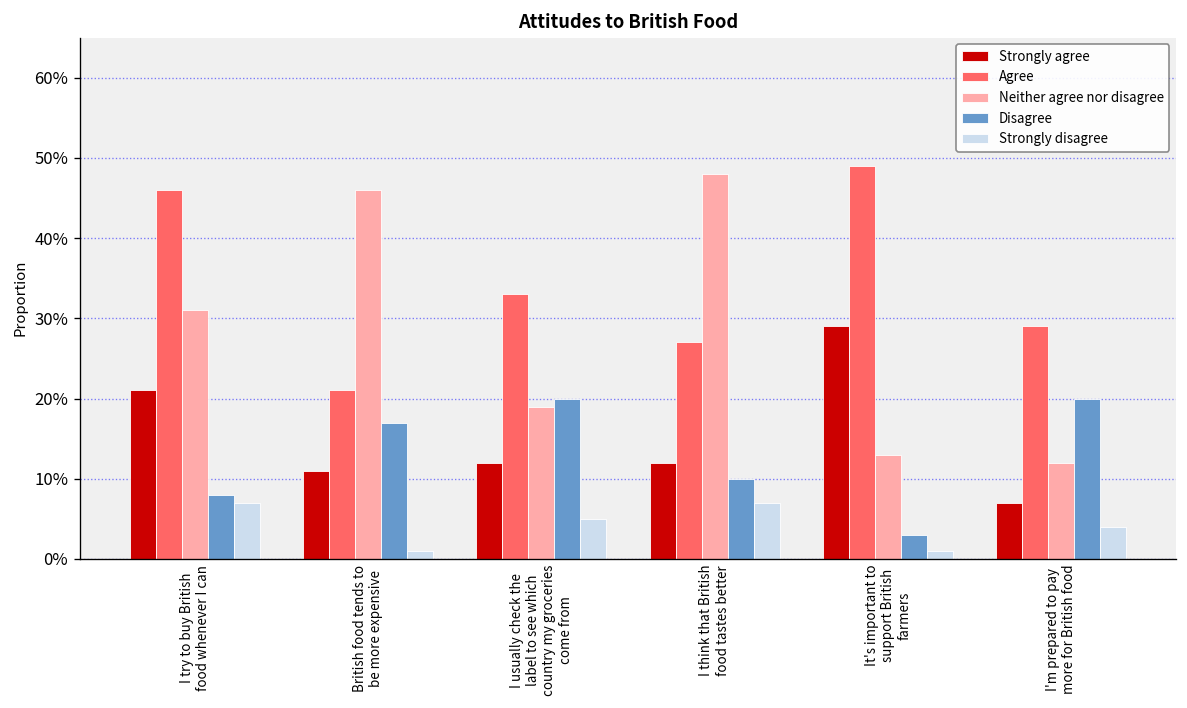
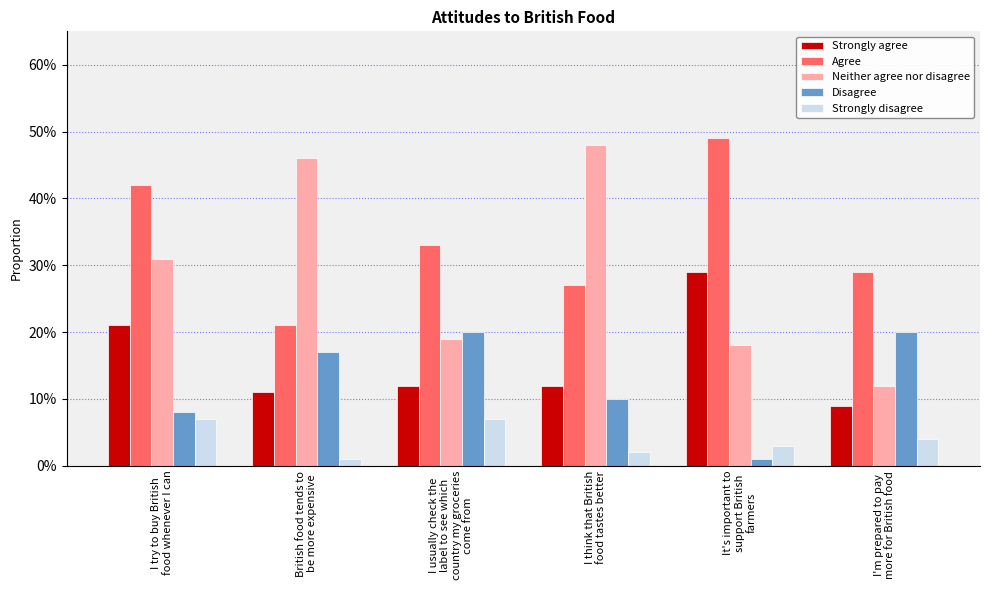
Agree, I try to buy British food whenever I can: 46% -> 42%
Strongly disagree, I usually check the label to see which country my groceries come from: 5% -> 7%
Strongly disagree, I think that British food tastes better: 7% -> 2%
Neither agree nor disagree, It's important to support British farmers: 13% -> 18%
Disagree, It's important to support British farmers: 3% -> 1%
Strongly disagree, It's important to support British farmers: 1% -> 3%
Strongly agree, I'm prepared to pay more for British food: 7% -> 9%
